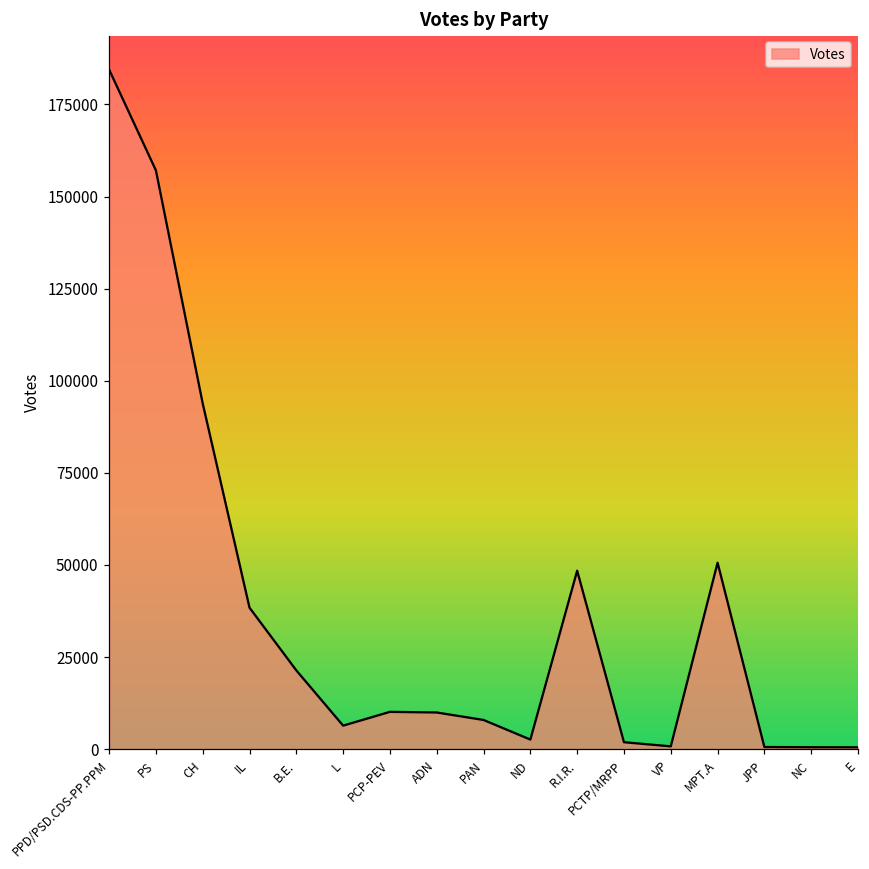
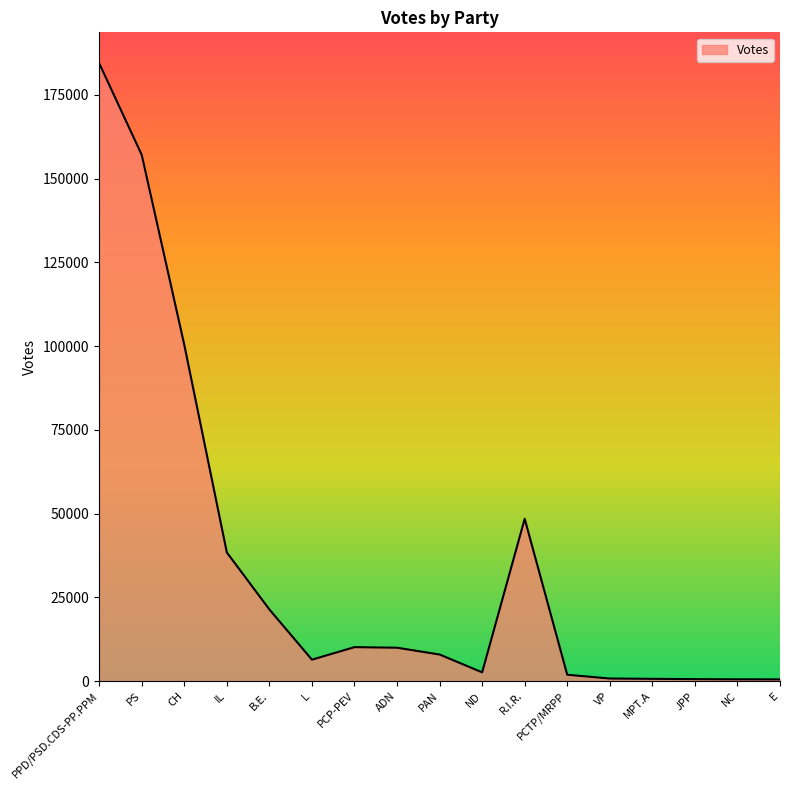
CH: 94000 -> 100000
MPT.A: 51000 -> 1000
